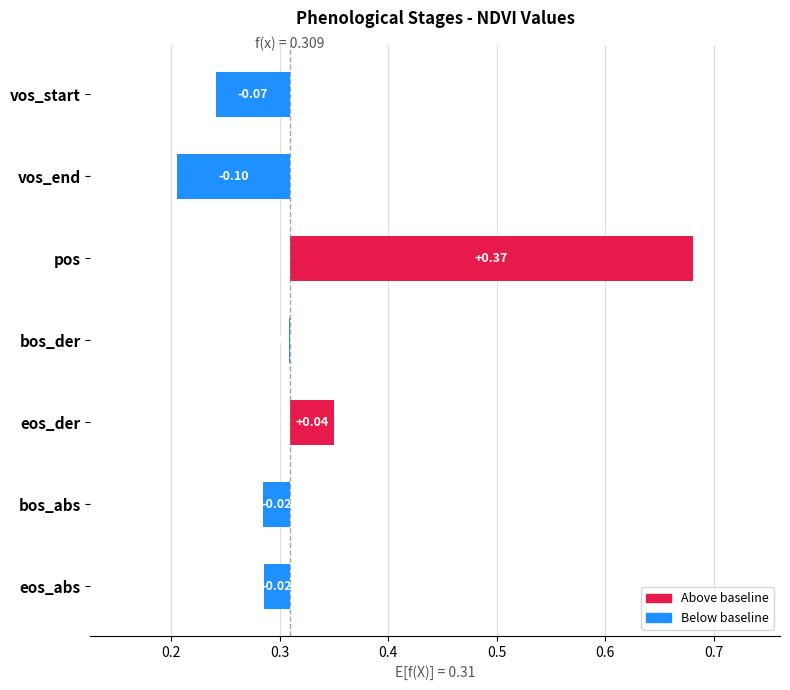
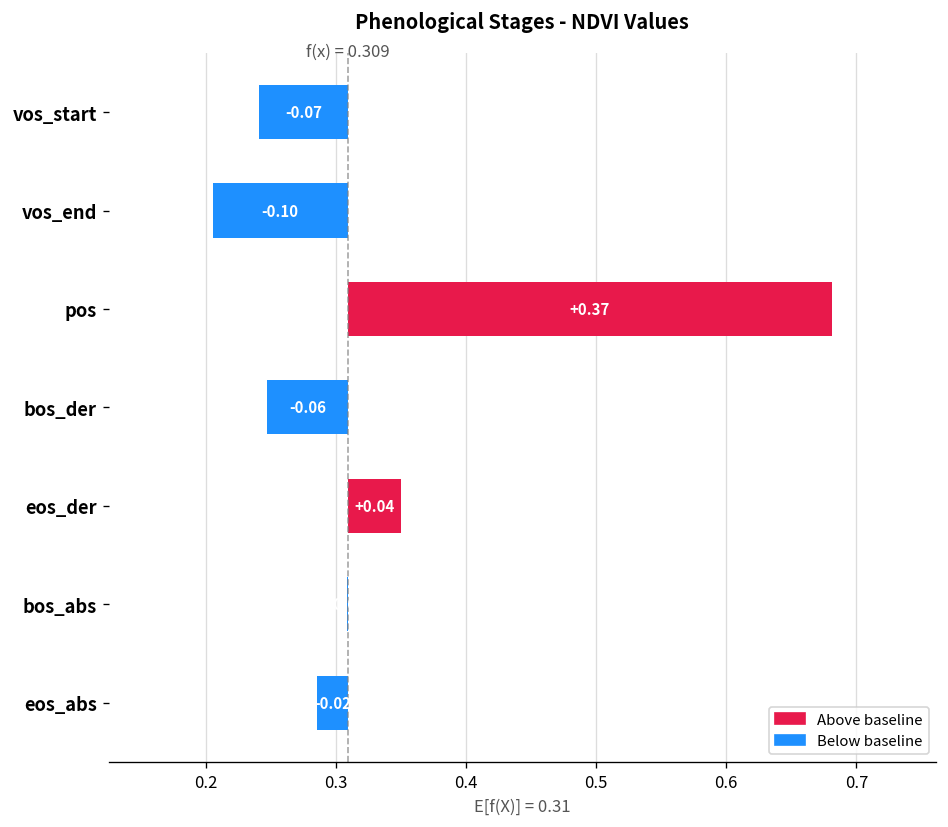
bos_der: 0.308 -> 0.247
bos_abs: 0.284 -> 0.308
